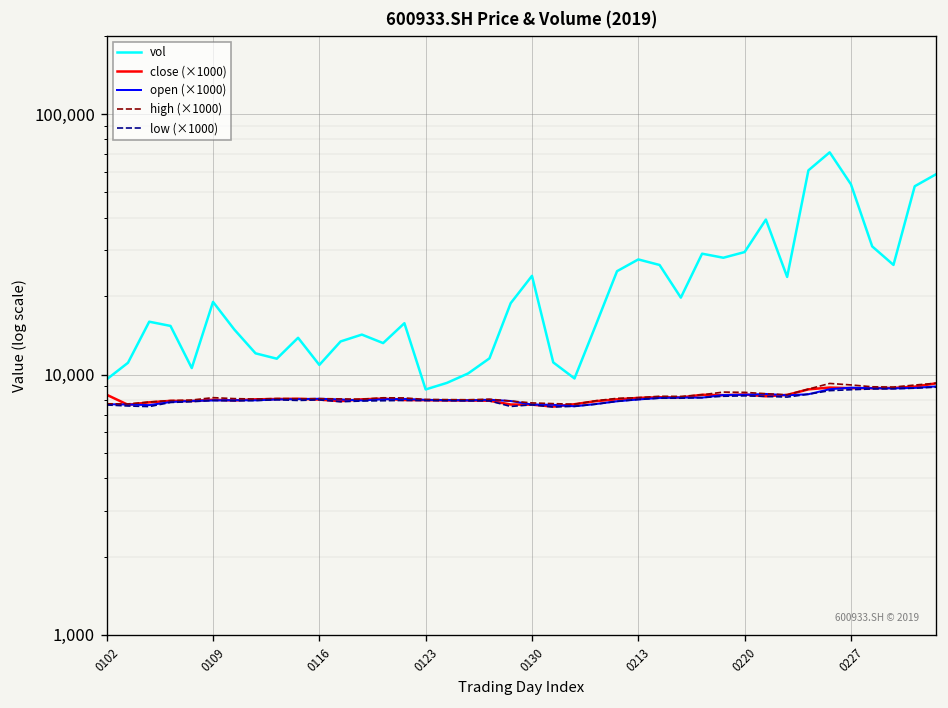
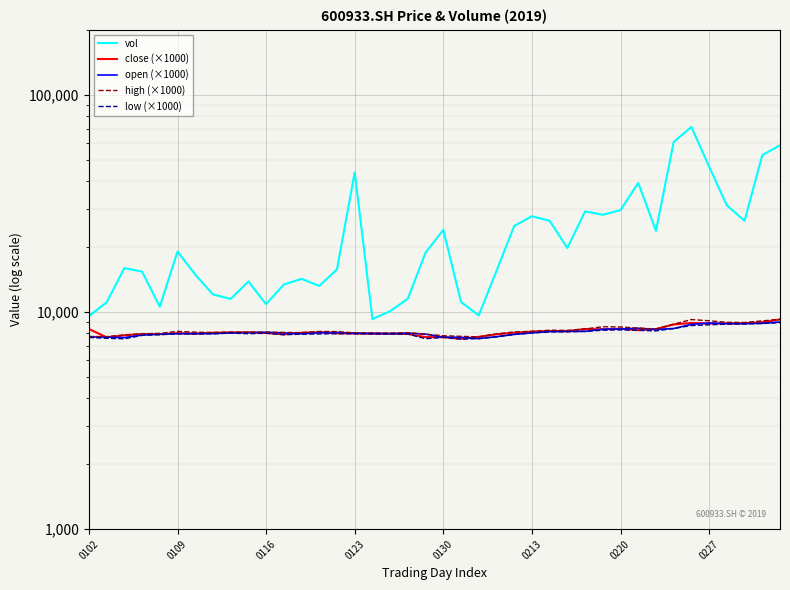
vol, 0123: 8,800 -> 44,000
vol, 0227: 54,000 -> 47,000
